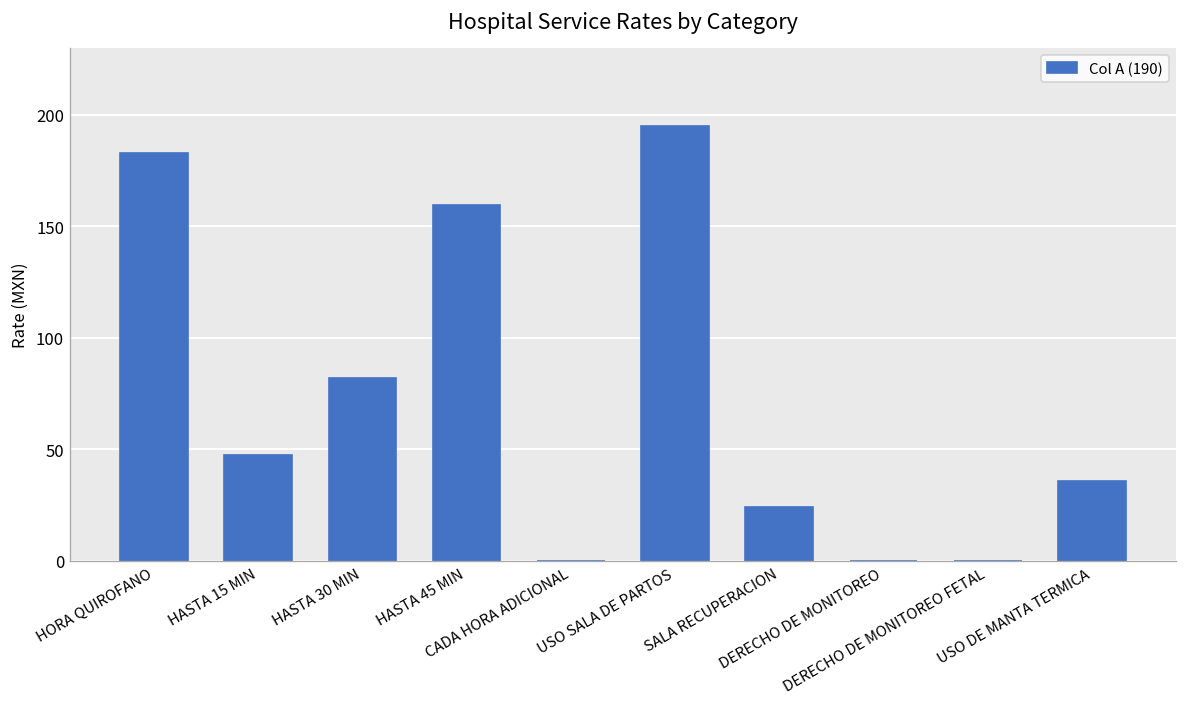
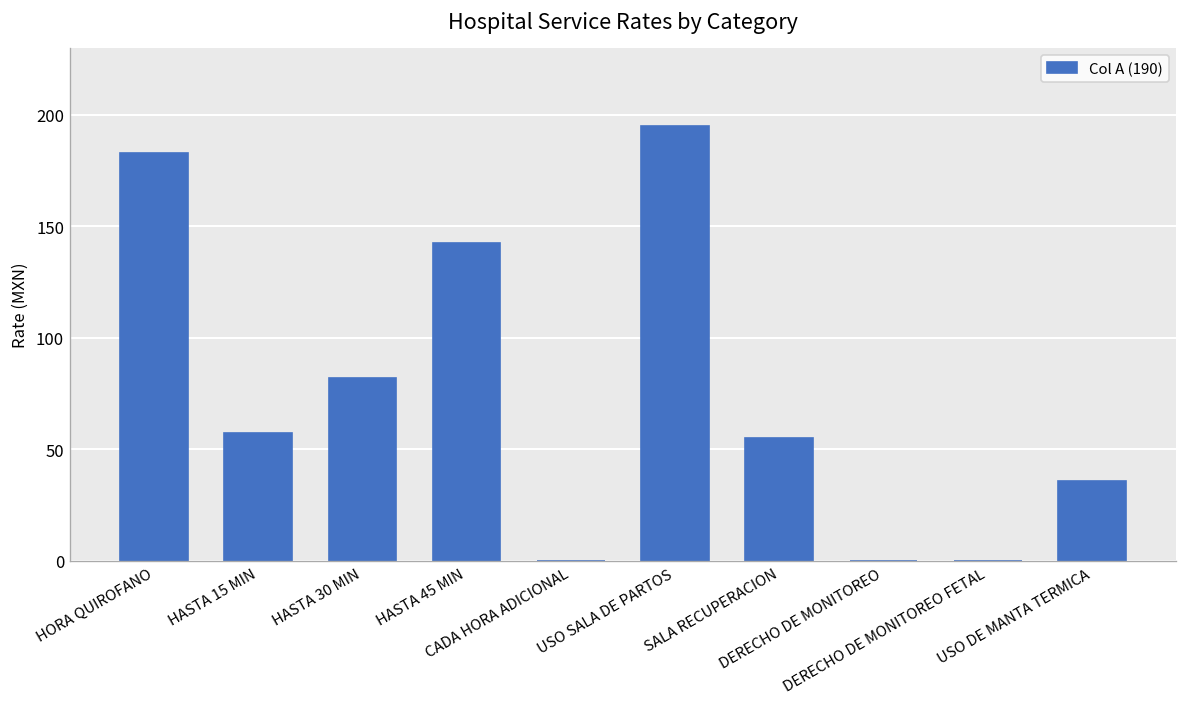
HASTA 15 MIN: 48 -> 57
HASTA 45 MIN: 160 -> 143
SALA RECUPERACION: 24 -> 55
